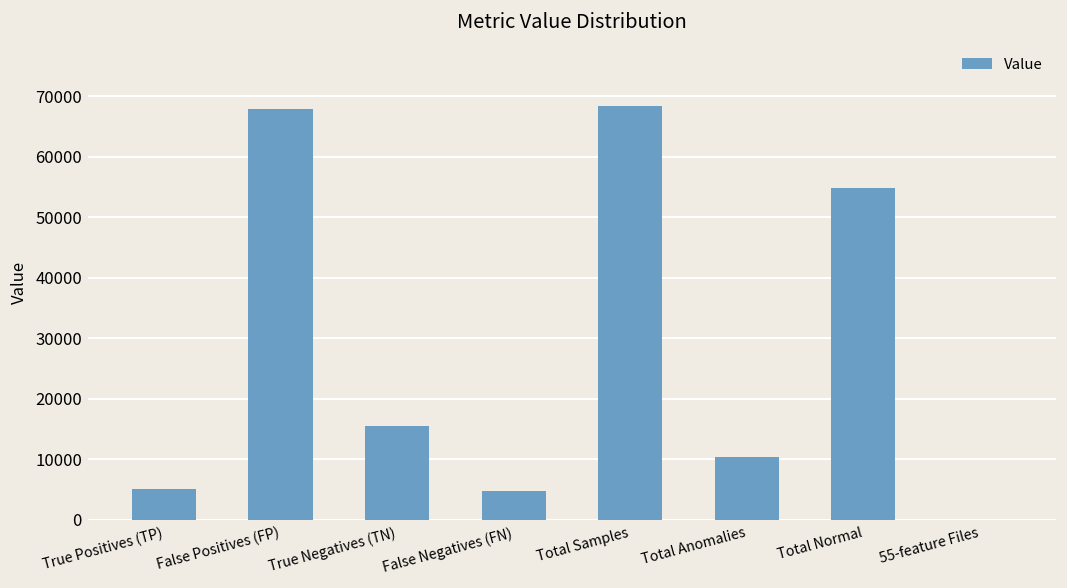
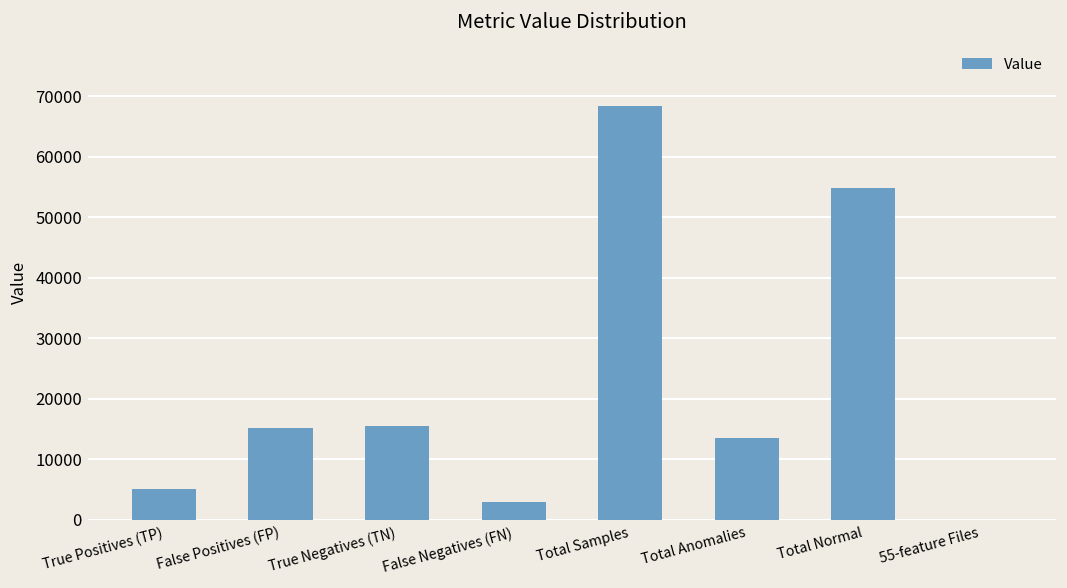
False Positives (FP): 68000 -> 15000
False Negatives (FN): 5000 -> 3000
Total Anomalies: 10000 -> 14000
